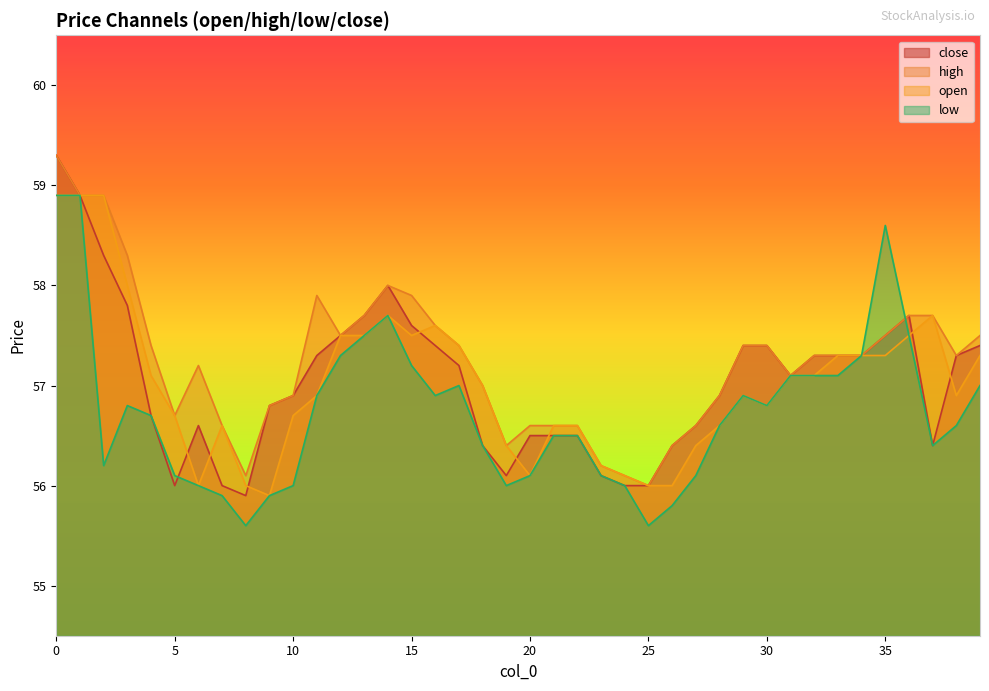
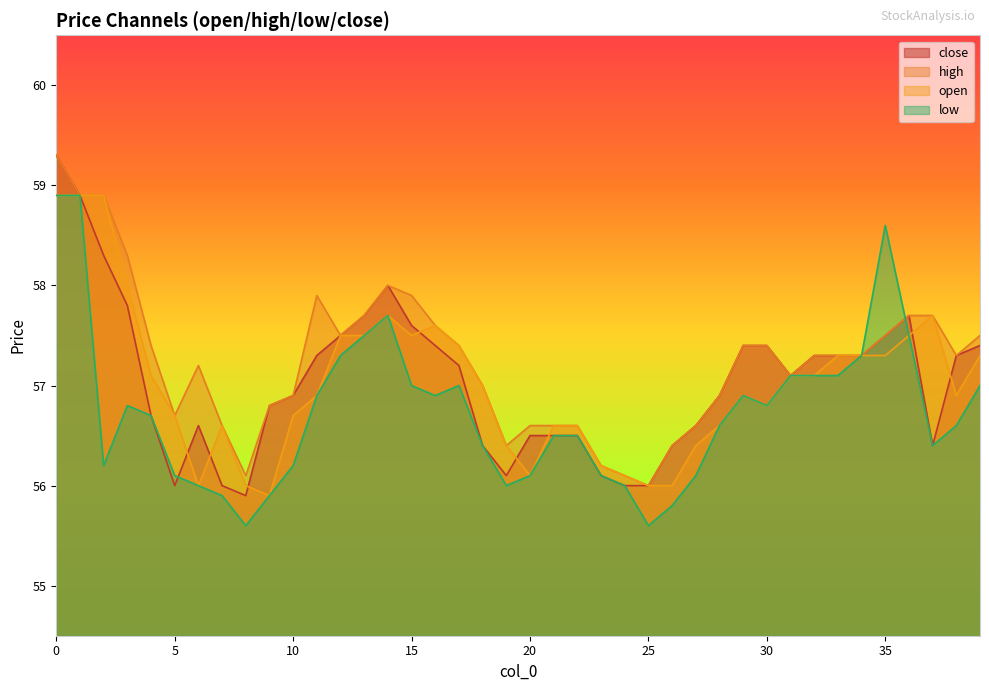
low, 10: 56.0 -> 56.2
low, 15: 57.2 -> 57.0
